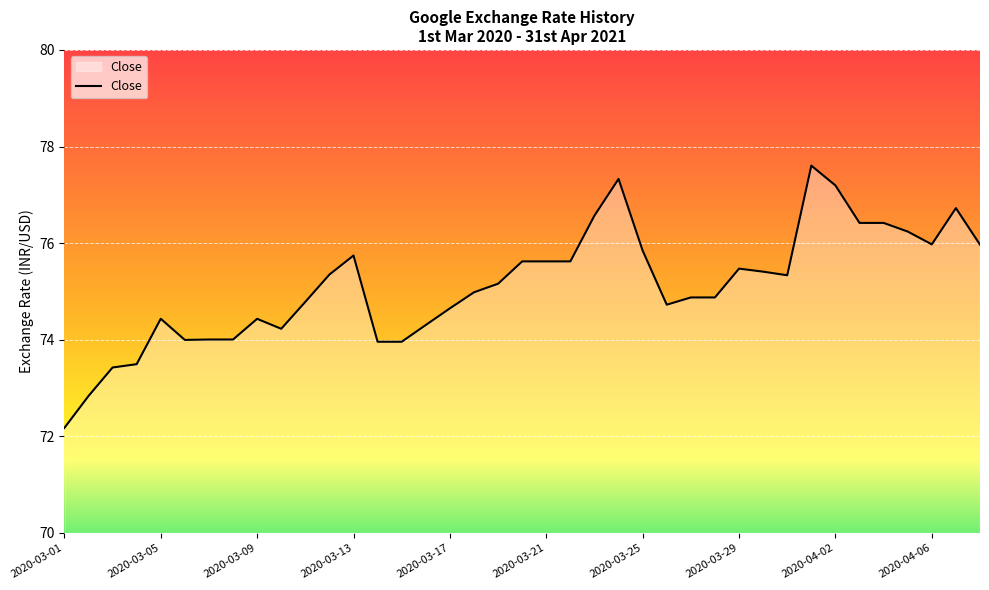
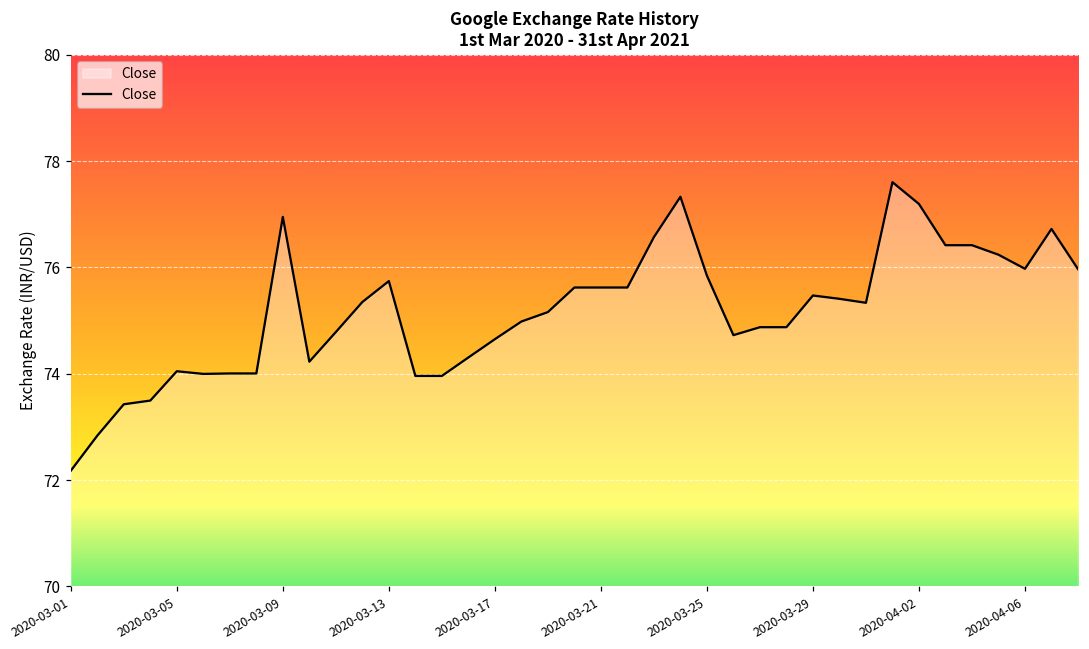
2020-03-05: 74.4 -> 74.0
2020-03-09: 74.4 -> 77.0
